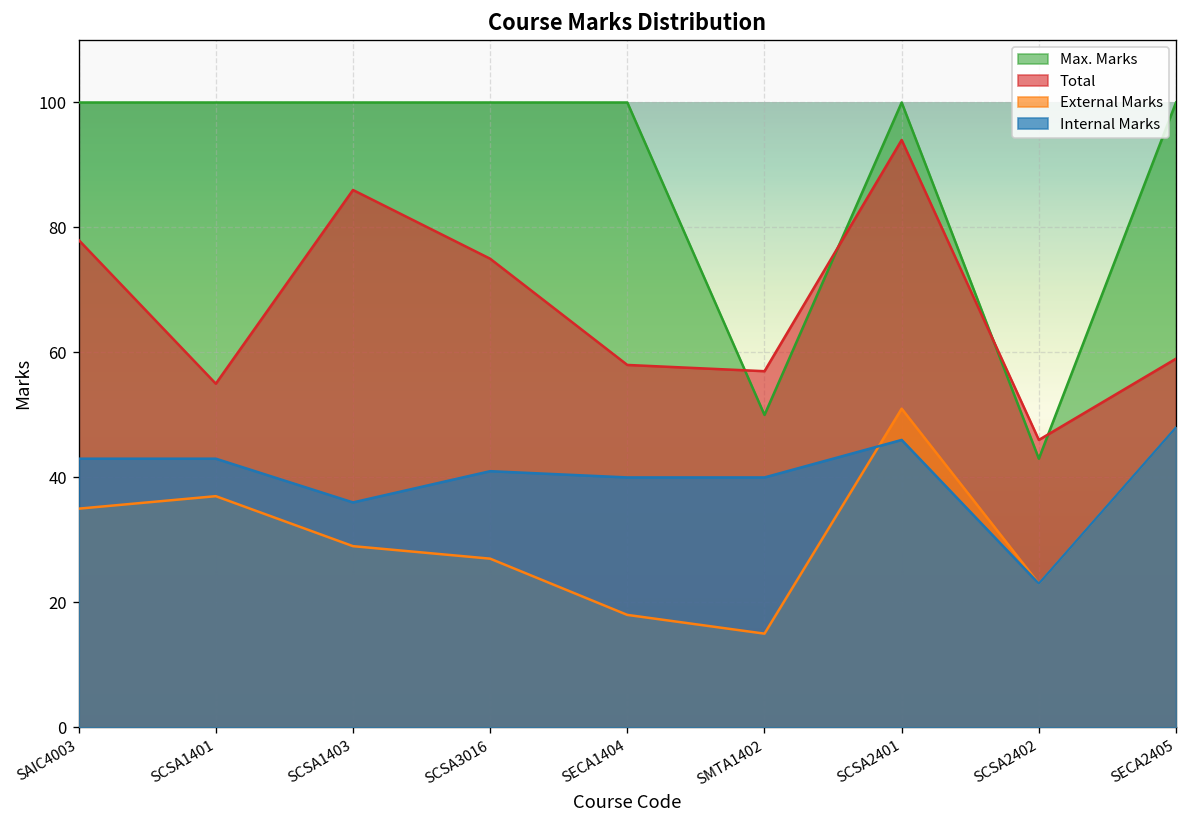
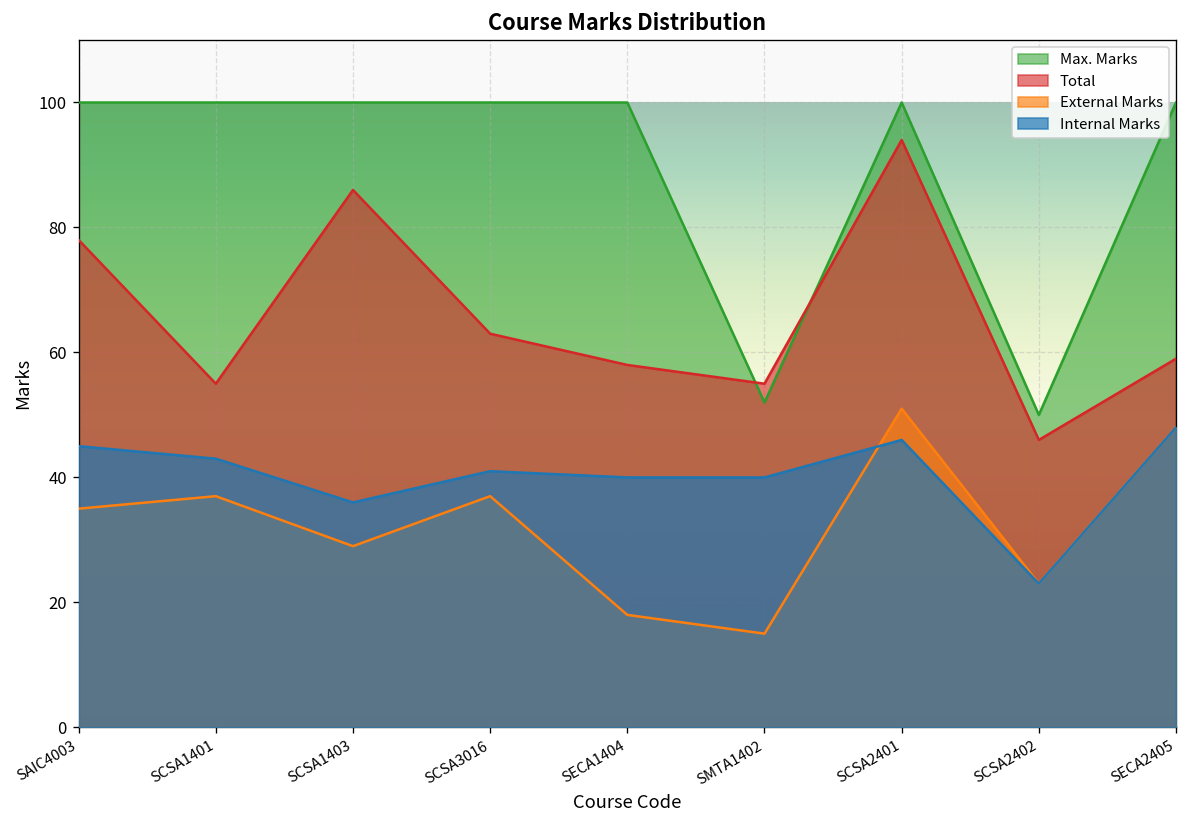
Internal Marks, SAIC4003: 43 -> 45
Total, SCSA3016: 75 -> 63
External Marks, SCSA3016: 27 -> 37
Max. Marks, SMTA1402: 50 -> 52
Total, SMTA1402: 57 -> 55
Max. Marks, SCSA2402: 43 -> 50
